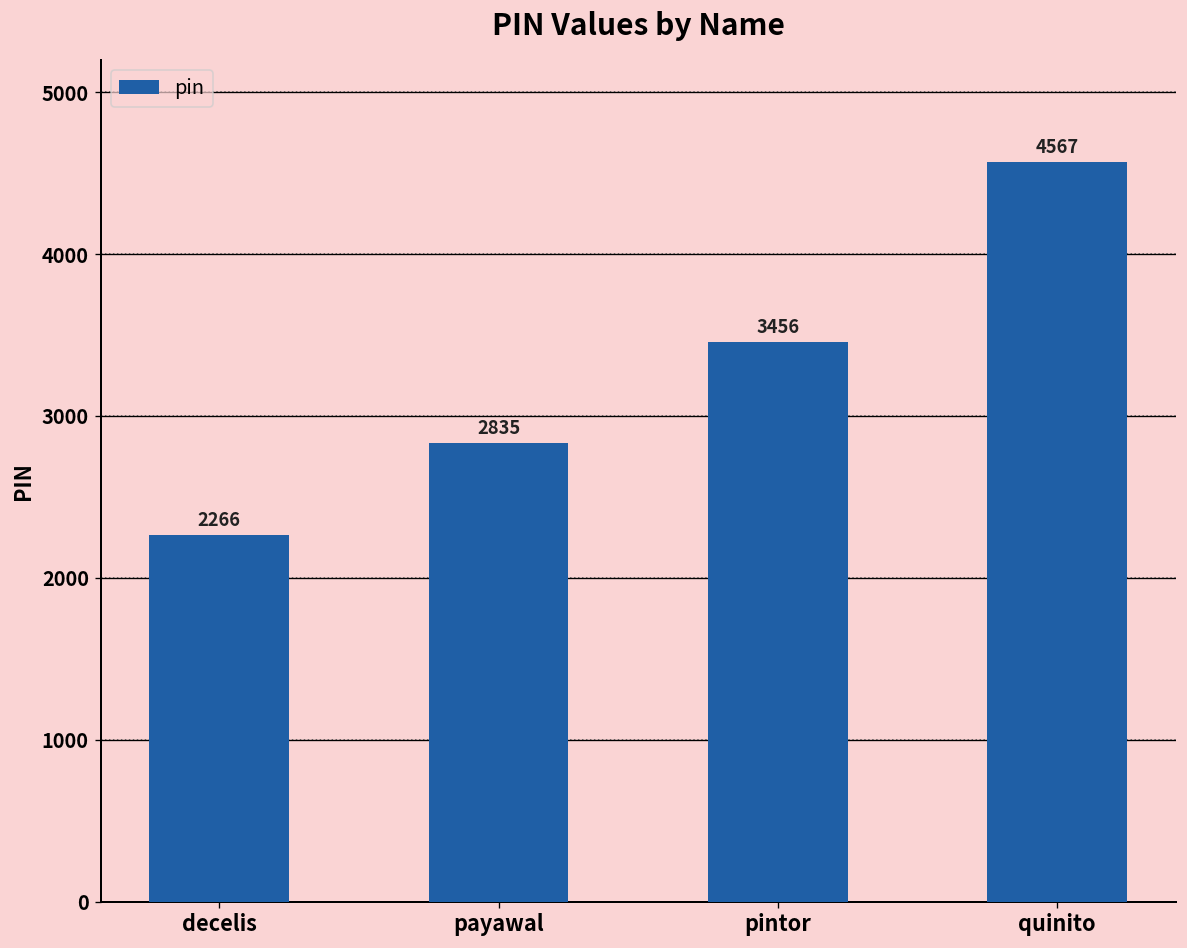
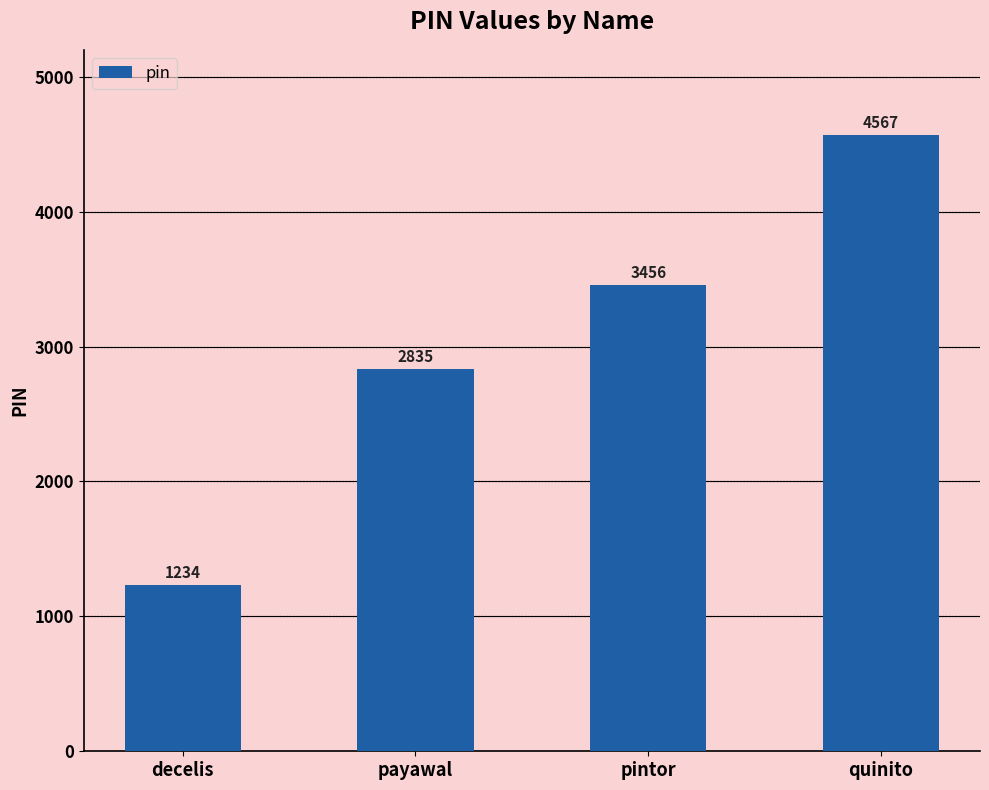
decelis: 2266 -> 1234
